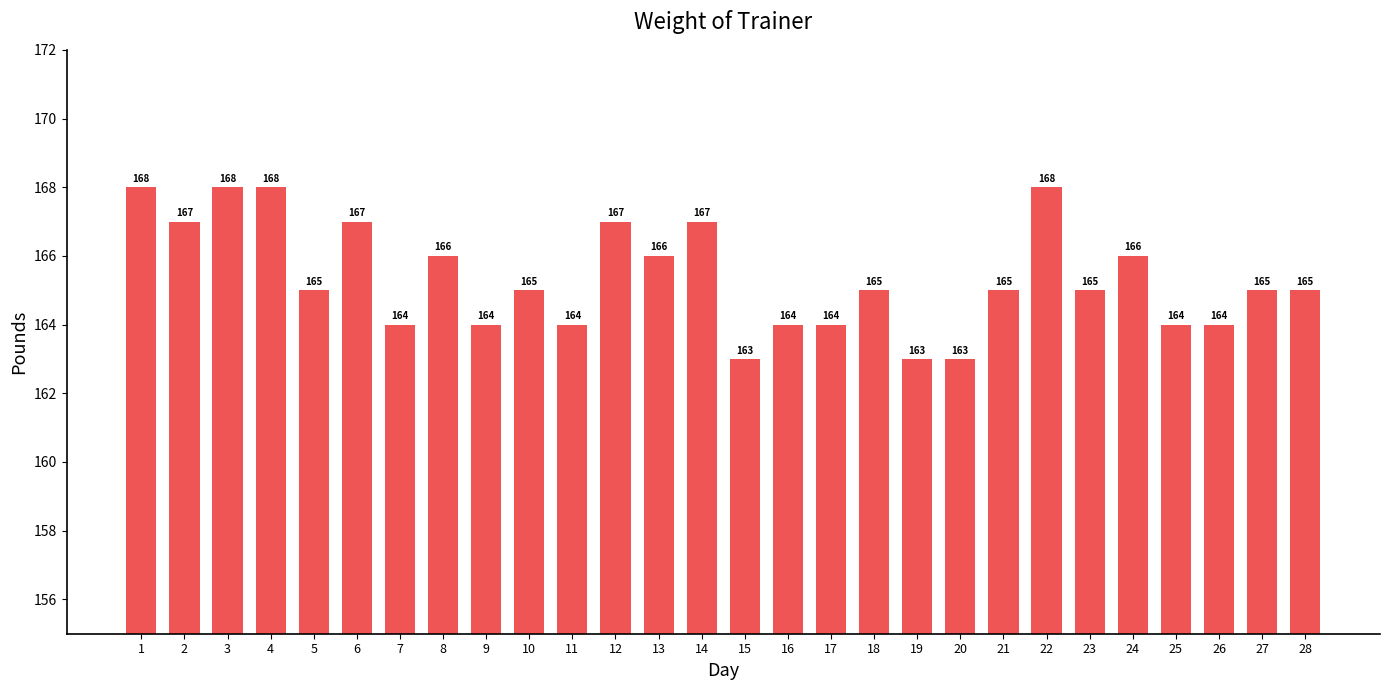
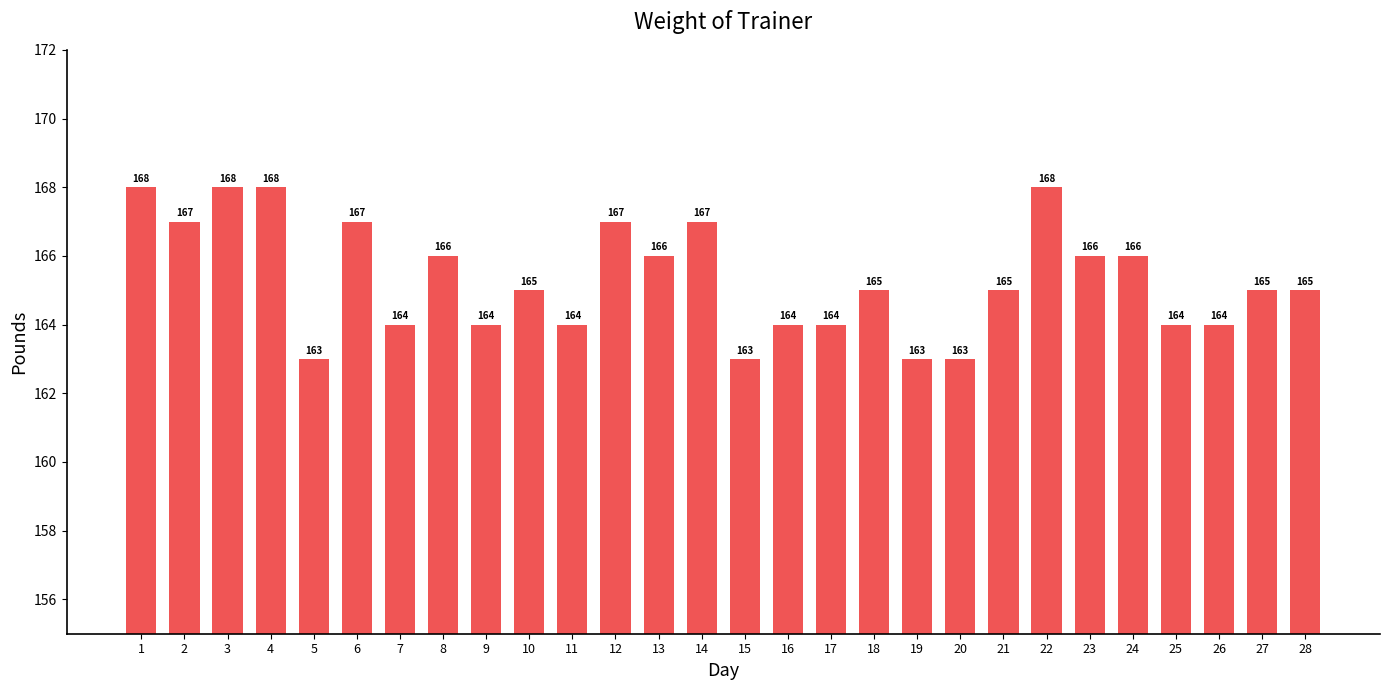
5: 165 -> 163
23: 165 -> 166
